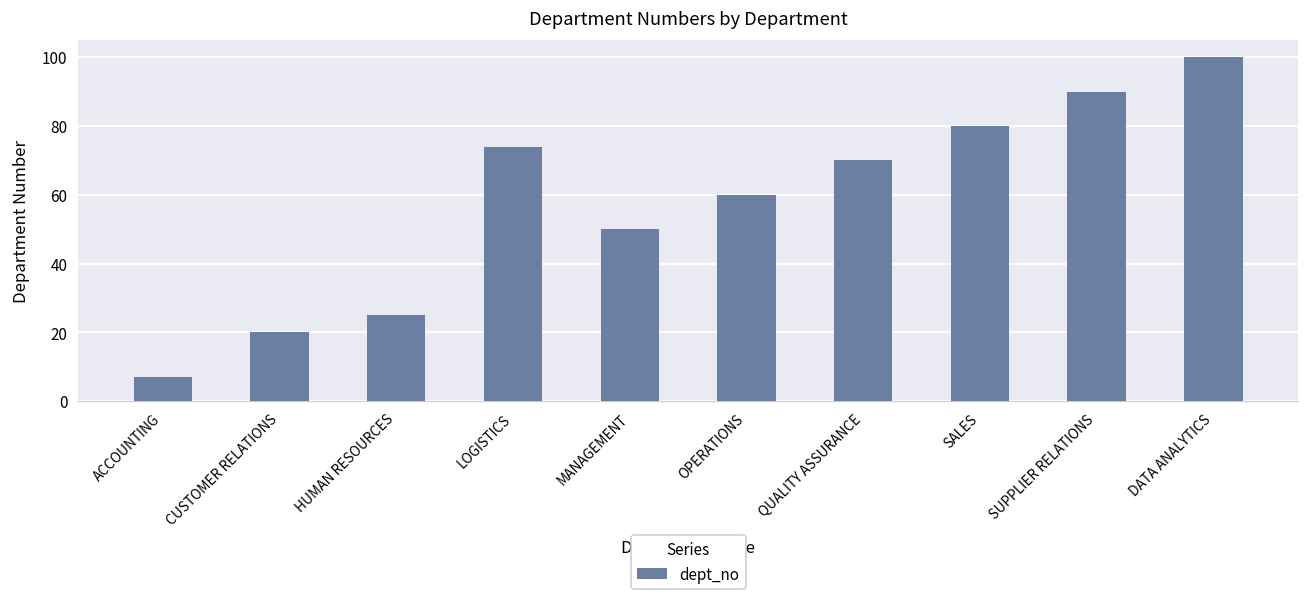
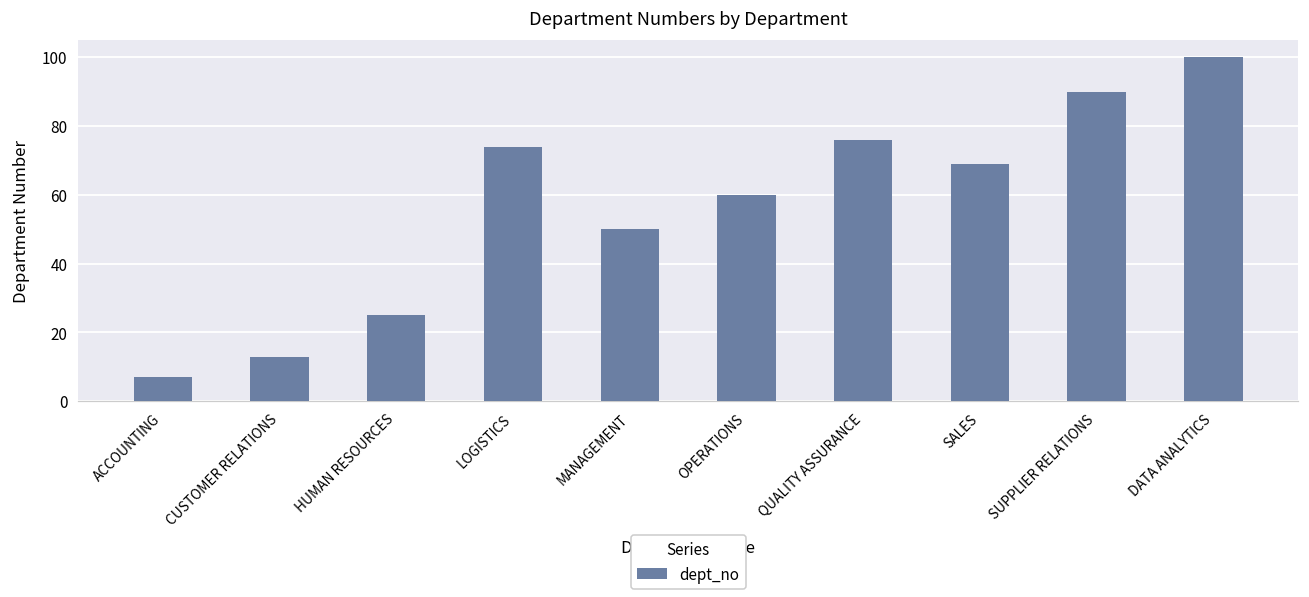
CUSTOMER RELATIONS: 20 -> 13
QUALITY ASSURANCE: 70 -> 76
SALES: 80 -> 69
